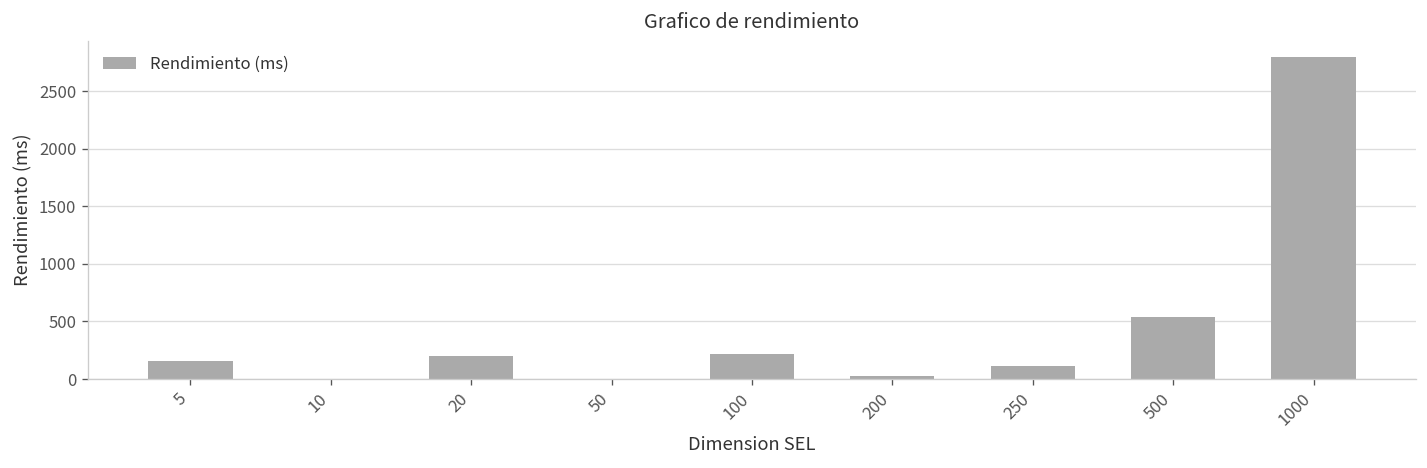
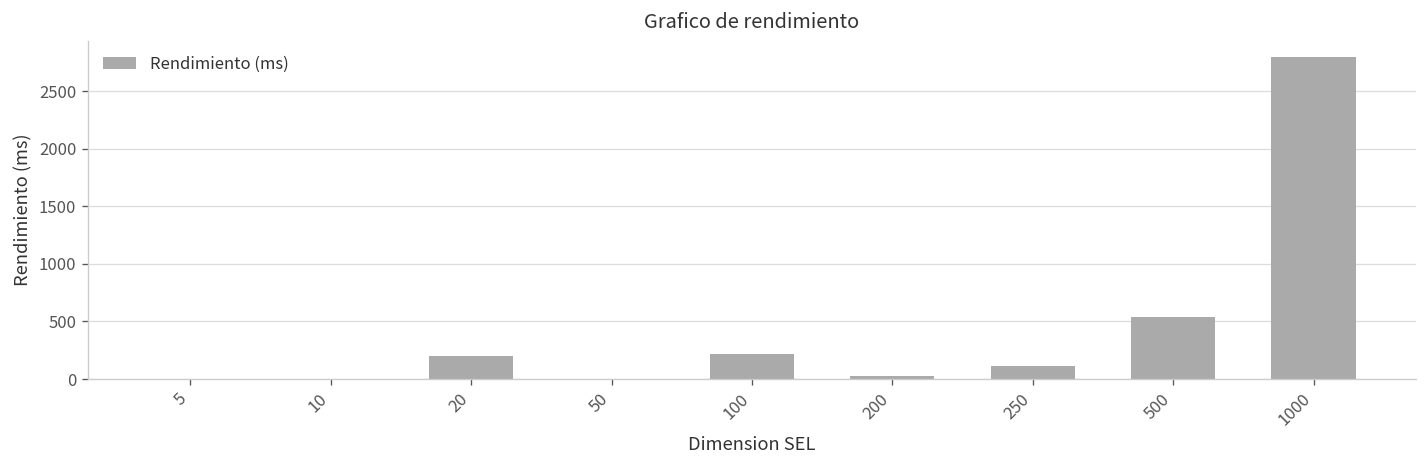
5: 200 -> 0
